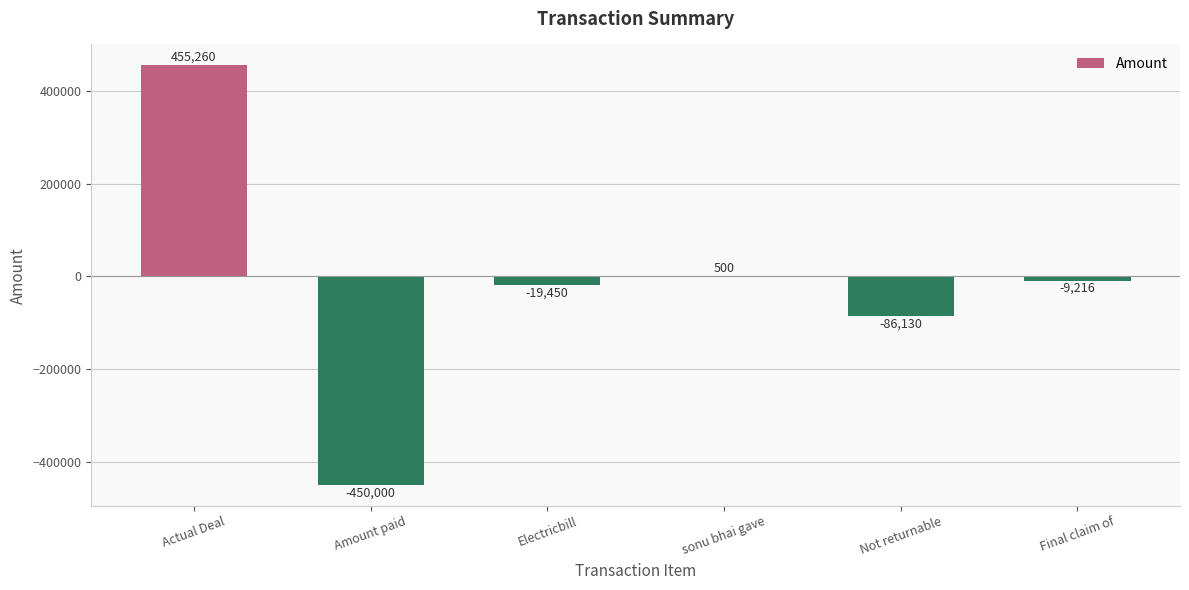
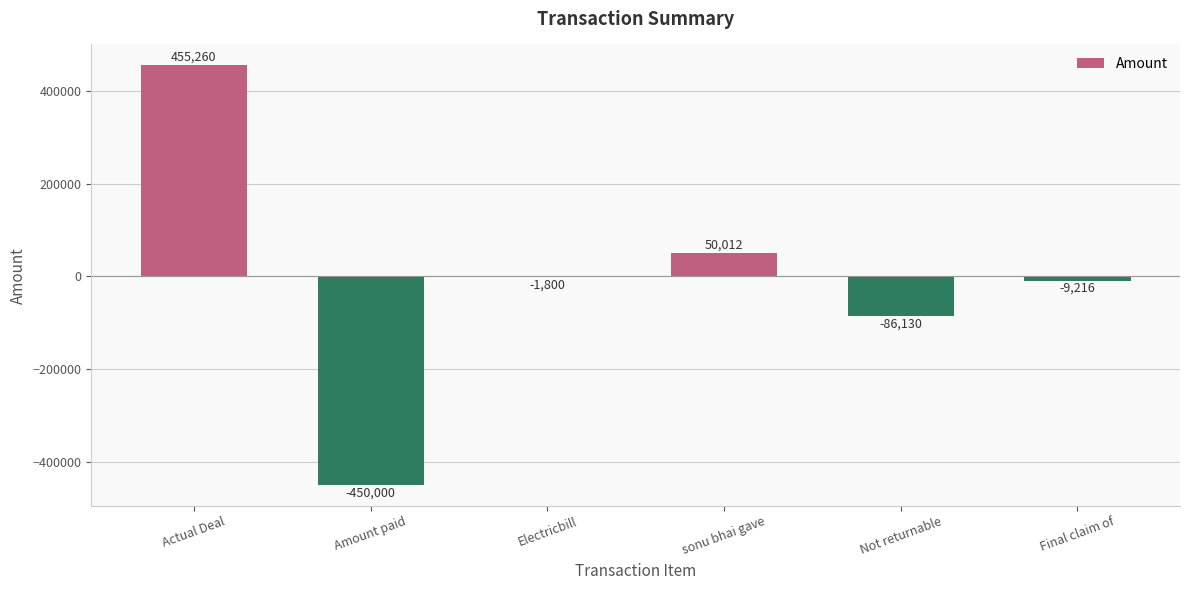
Electricbill: -19,450 -> -1,800
sonu bhai gave: 500 -> 50,012
